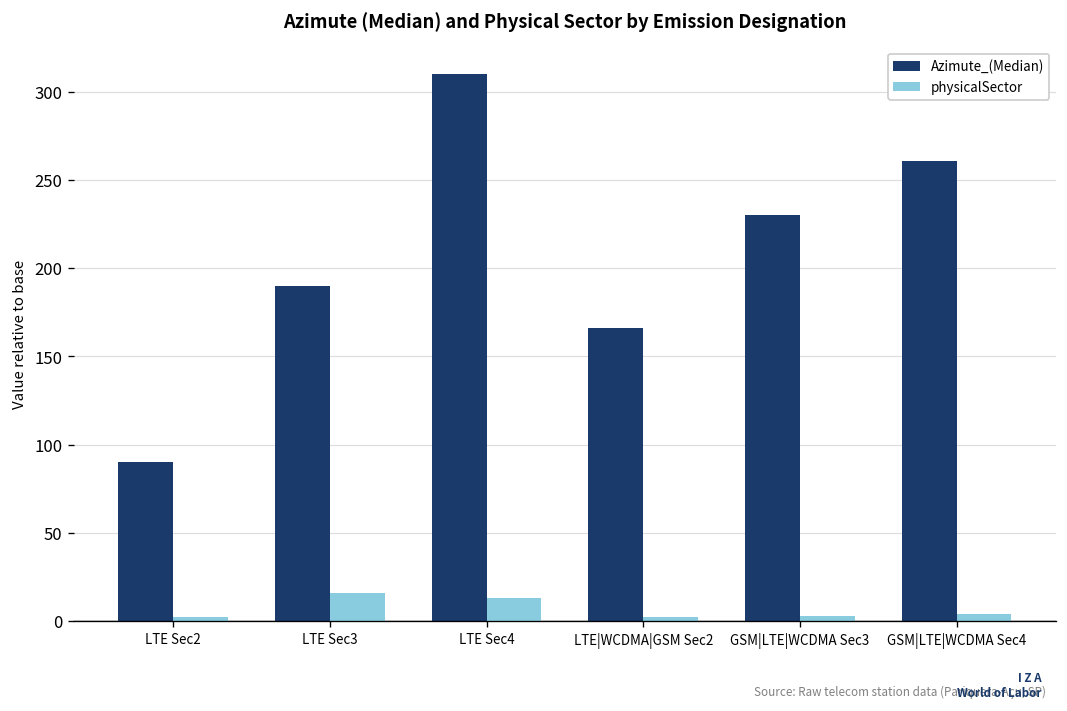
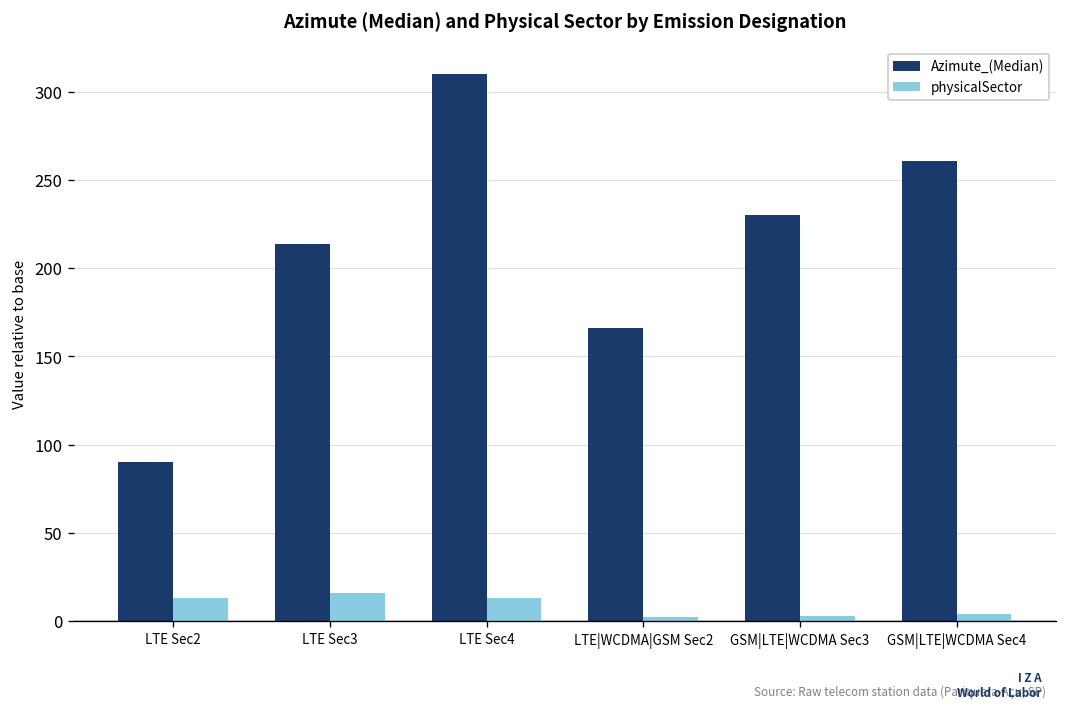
physicalSector, LTE Sec2: 2 -> 13
Azimute_(Median), LTE Sec3: 190 -> 214
